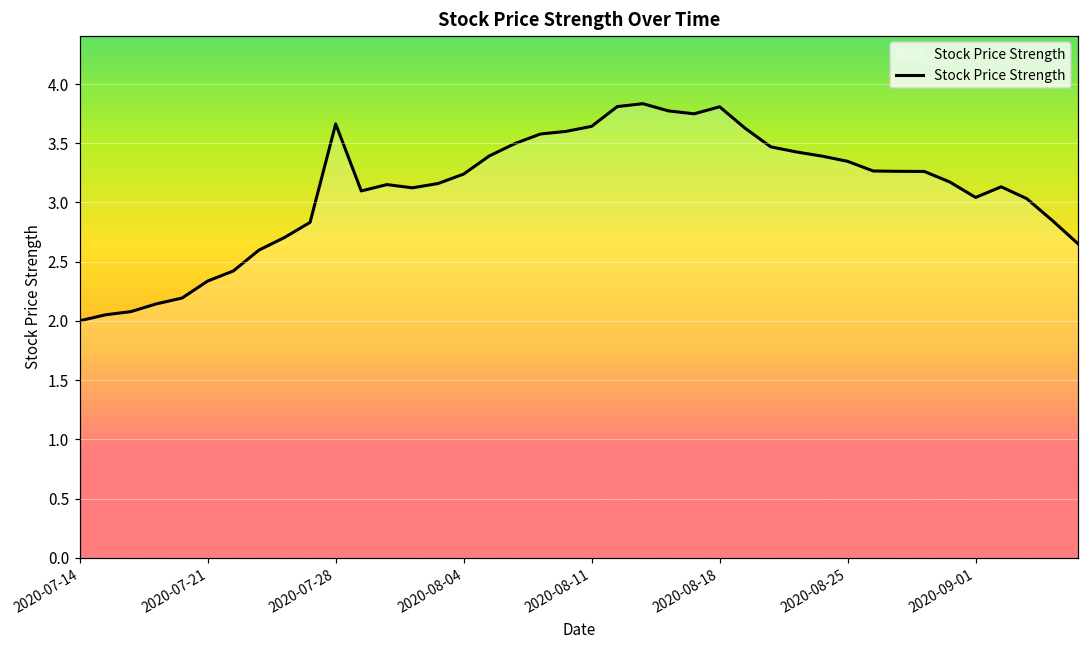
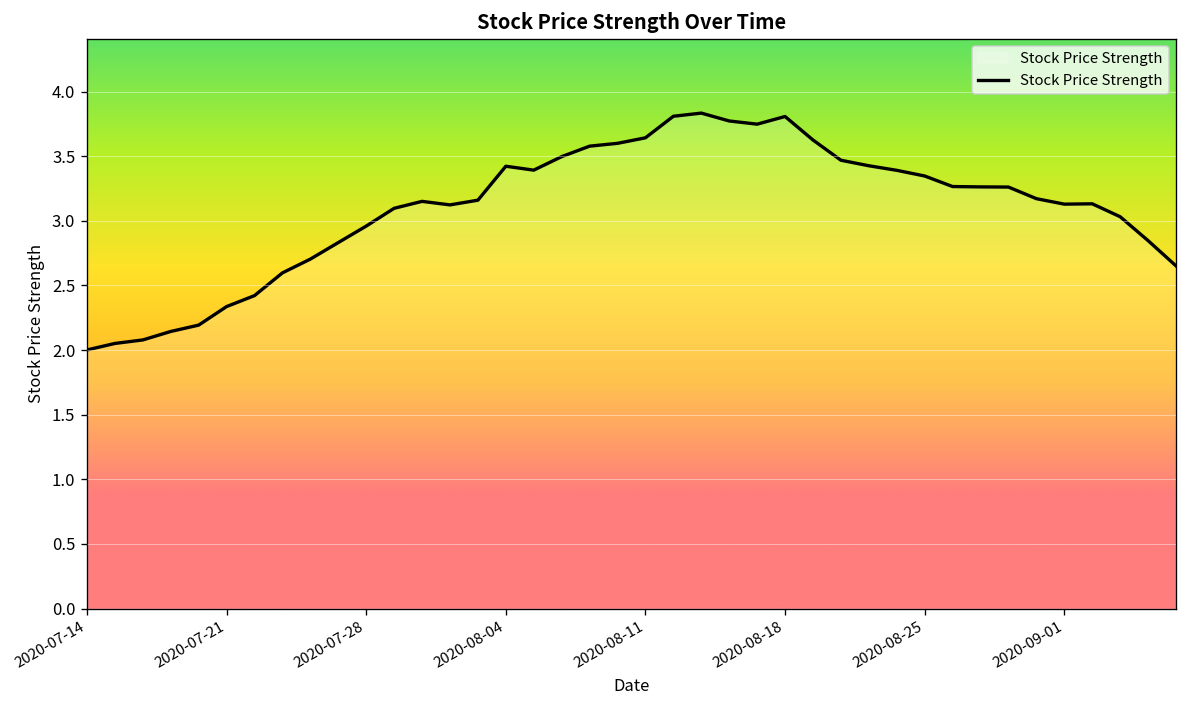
2020-07-28: 3.66 -> 2.96
2020-08-04: 3.24 -> 3.42
2020-09-01: 3.04 -> 3.13
